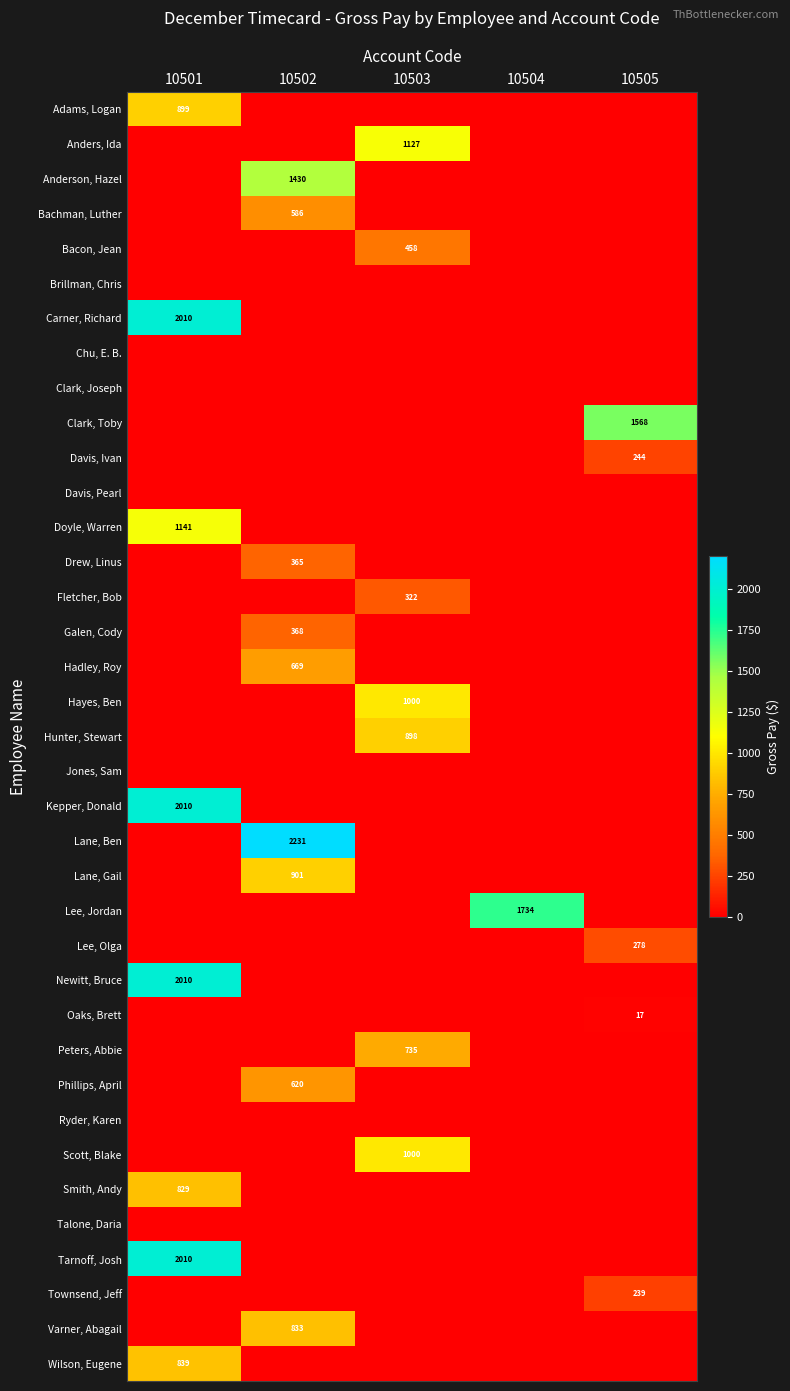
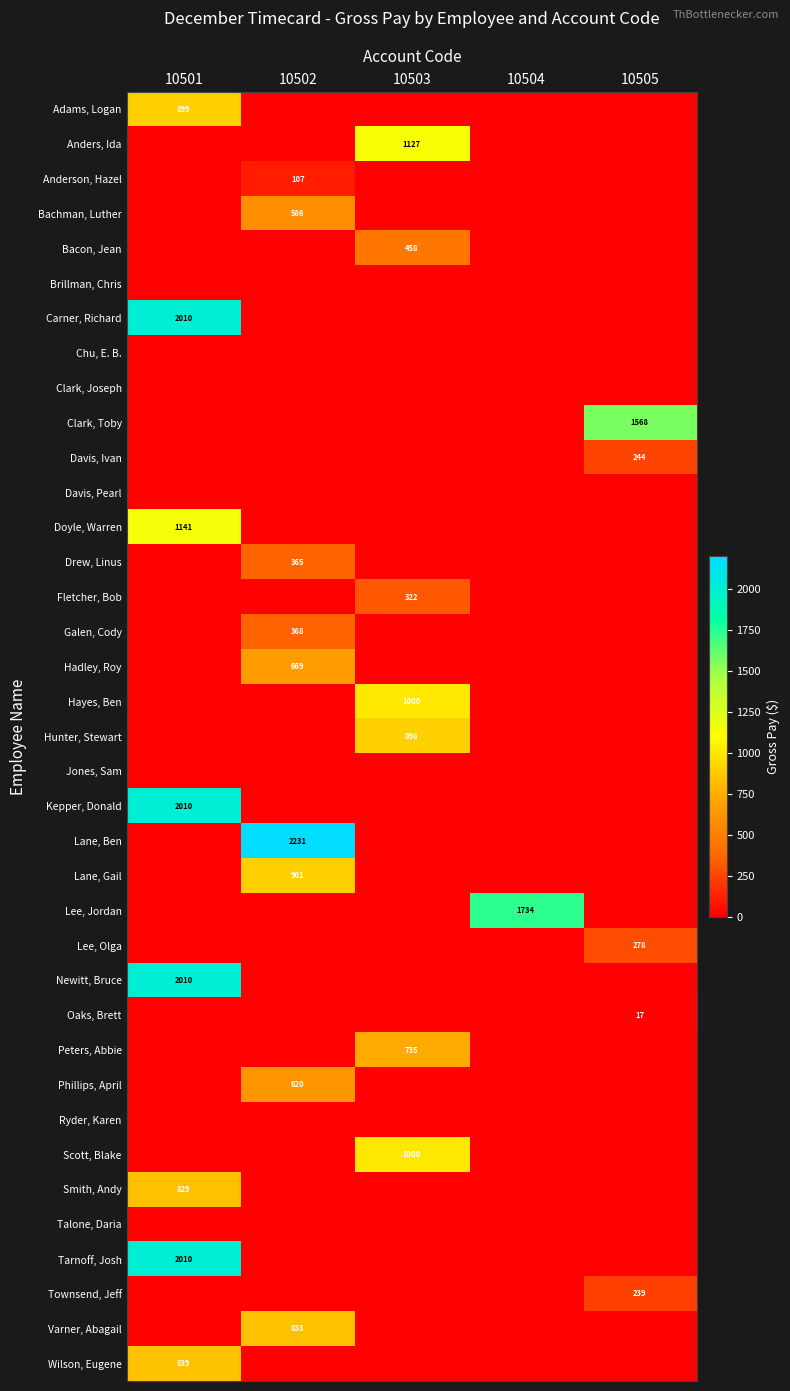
Anderson, Hazel, 10502: 1430 -> 107
